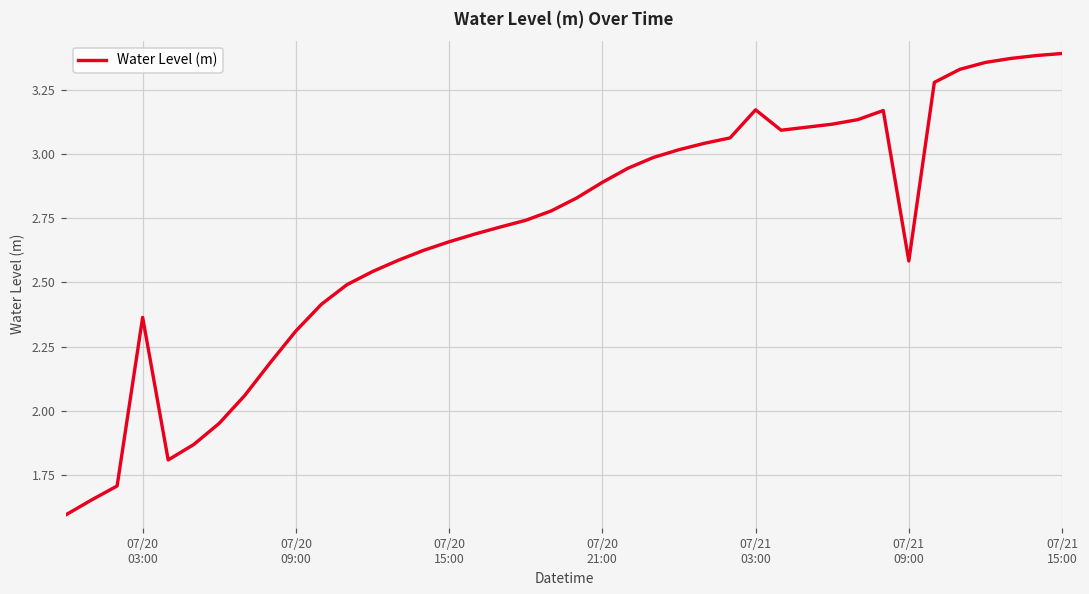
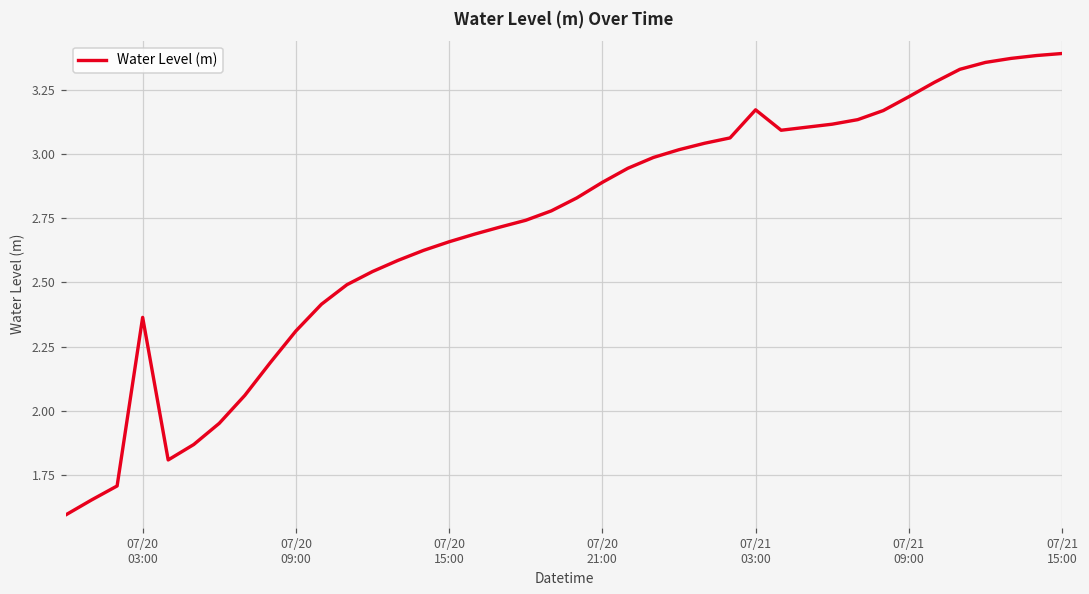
07/21 09:00: 2.58 -> 3.22
